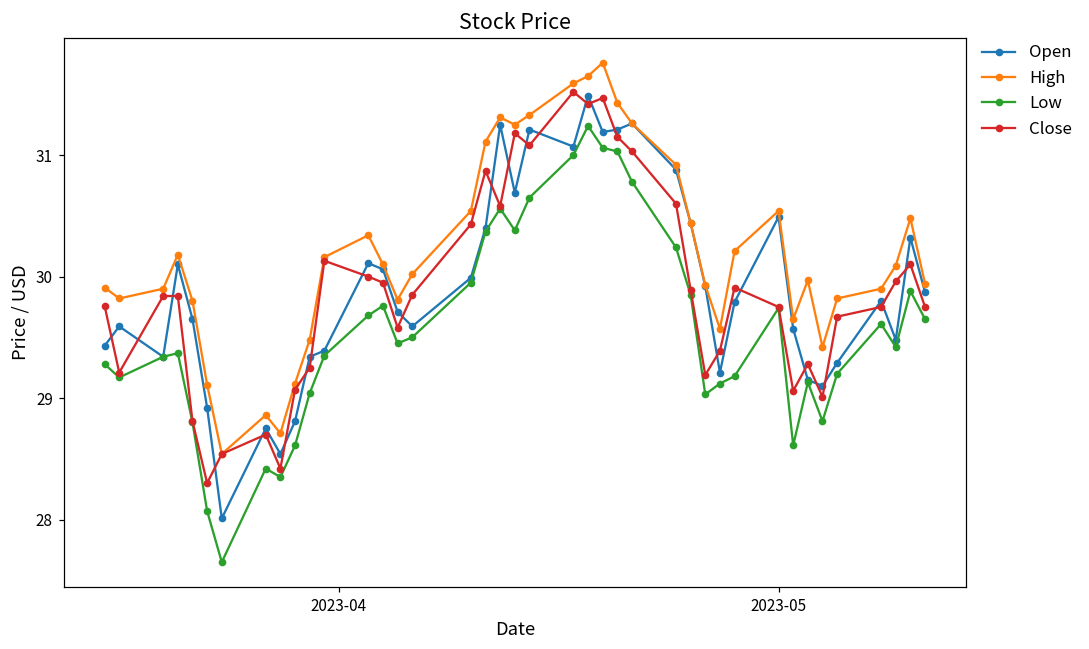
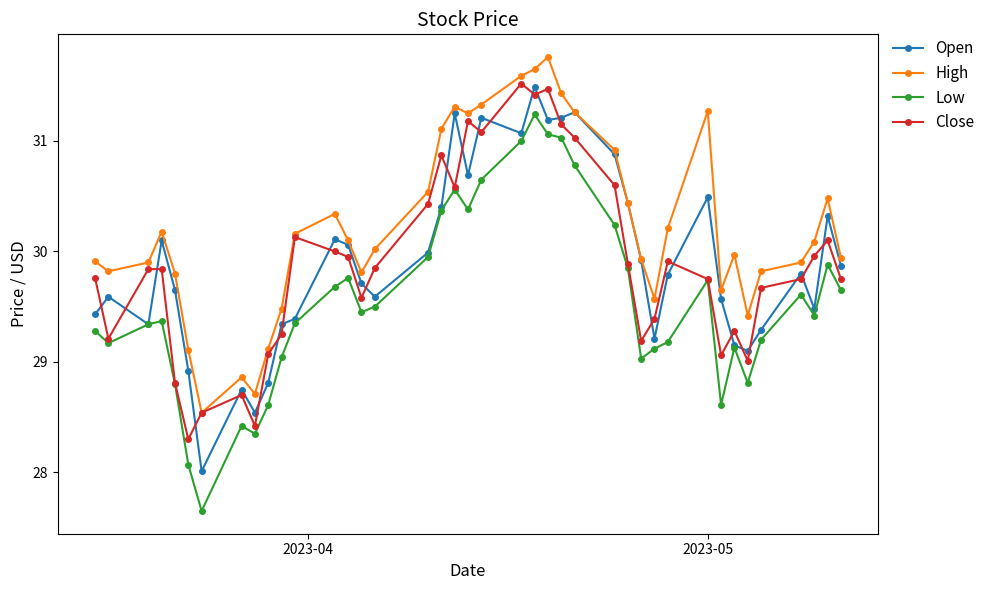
High, 2023-05: 30.54 -> 31.27
